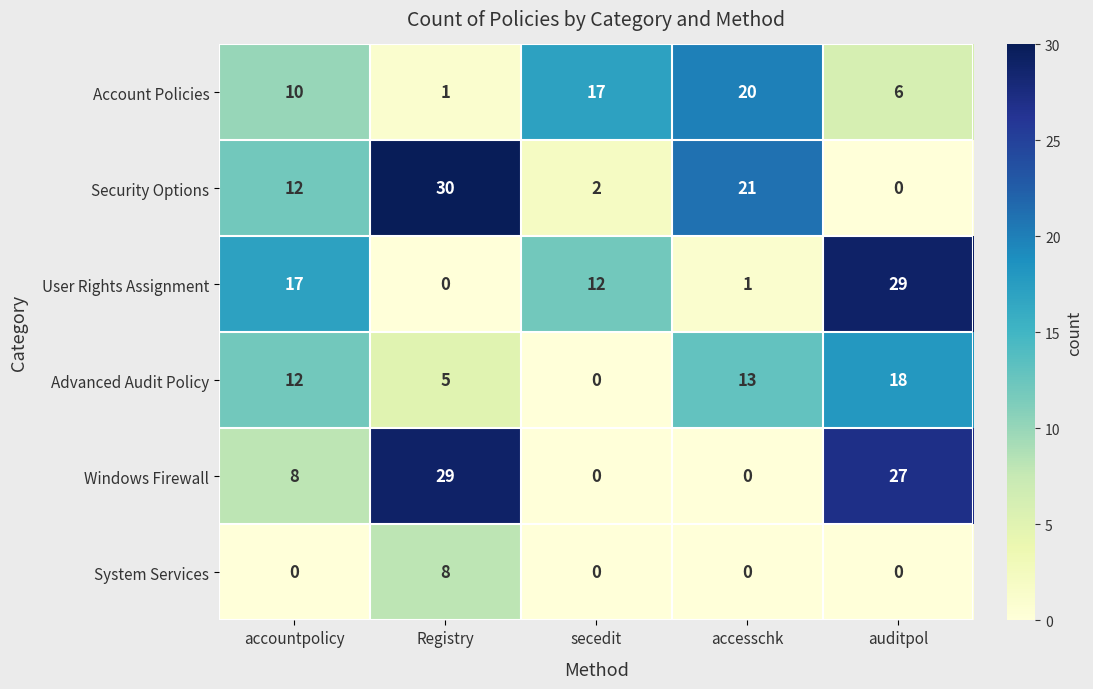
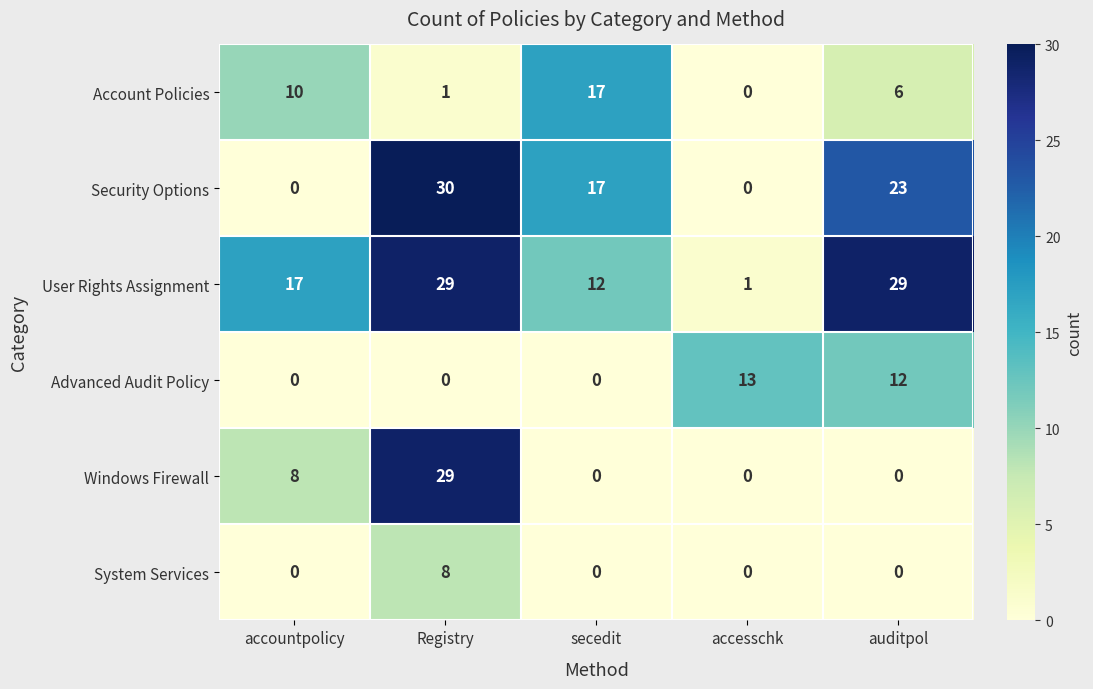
Account Policies, accesschk: 20 -> 0
Security Options, accountpolicy: 12 -> 0
Security Options, secedit: 2 -> 17
Security Options, accesschk: 21 -> 0
Security Options, auditpol: 0 -> 23
User Rights Assignment, Registry: 0 -> 29
Advanced Audit Policy, accountpolicy: 12 -> 0
Advanced Audit Policy, Registry: 5 -> 0
Advanced Audit Policy, auditpol: 18 -> 12
Windows Firewall, auditpol: 27 -> 0
